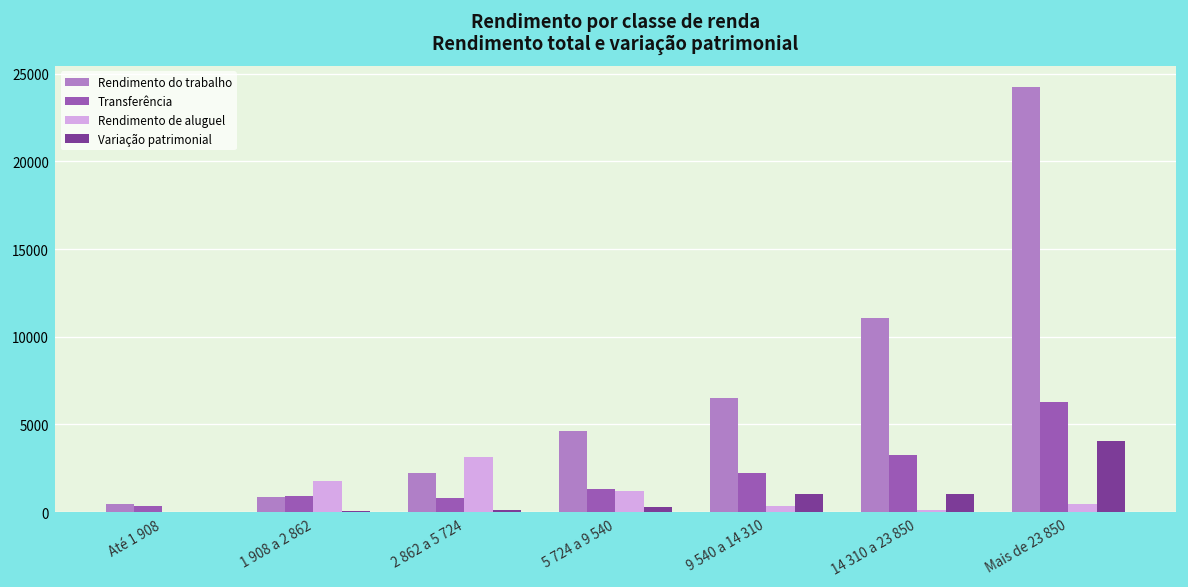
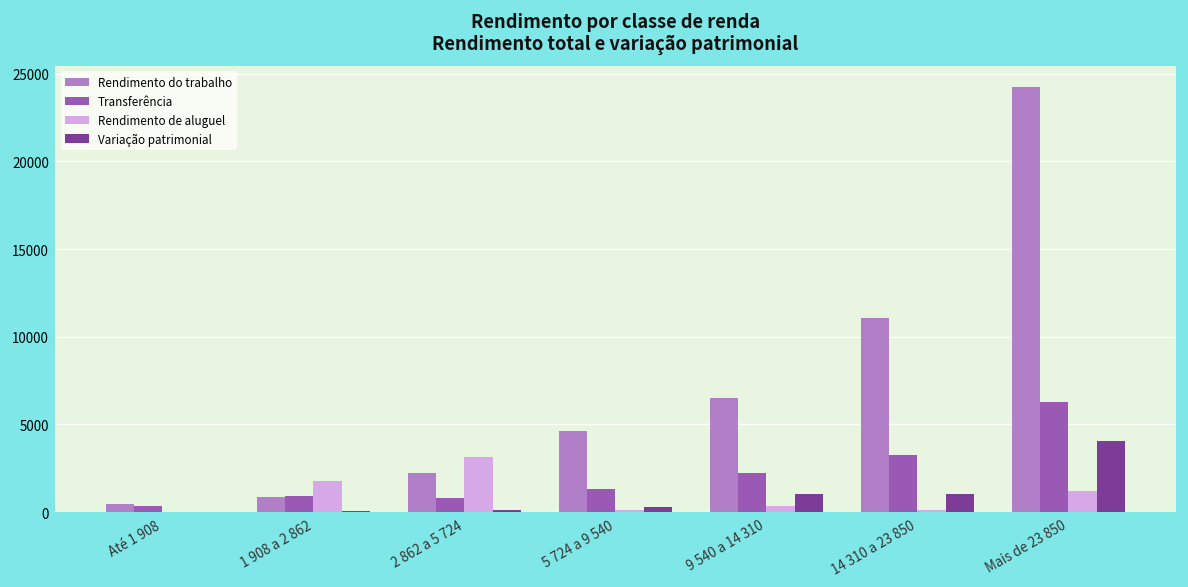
Rendimento de aluguel, 5 724 a 9 540: 1200 -> 100
Rendimento de aluguel, Mais de 23 850: 500 -> 1200
